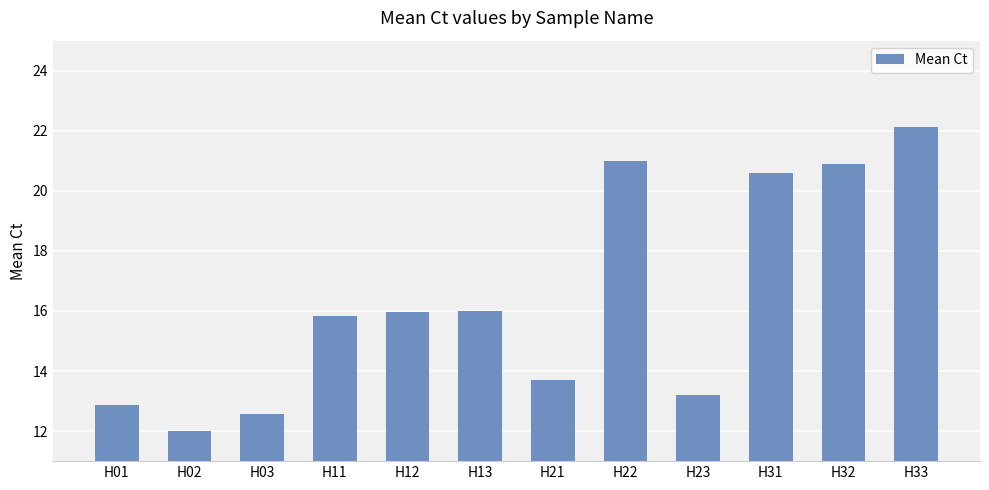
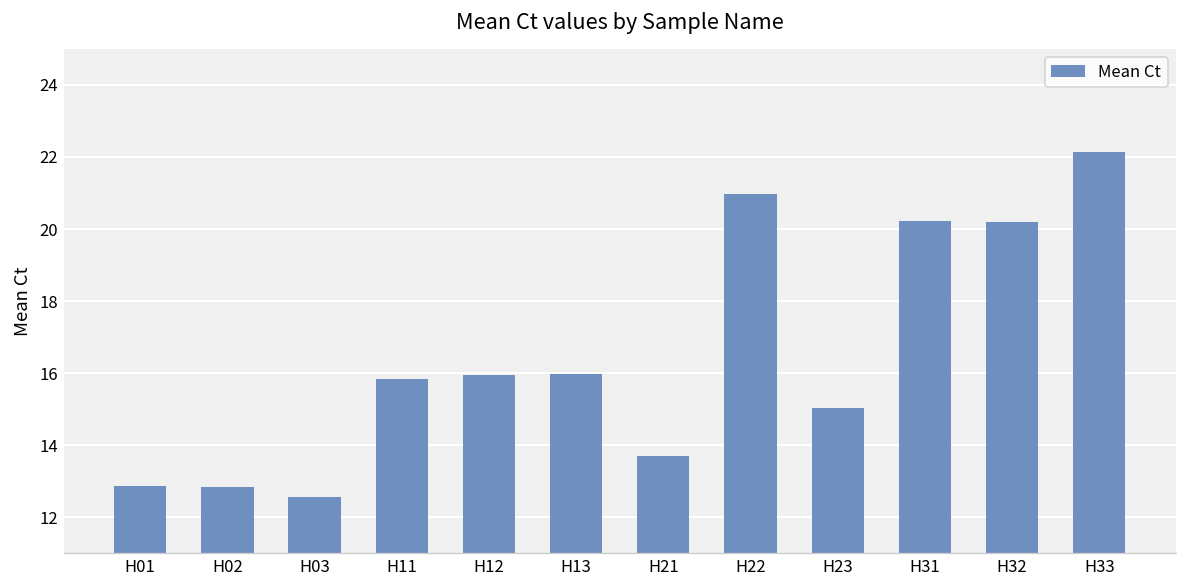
H02: 12.0 -> 12.8
H23: 13.2 -> 15.0
H31: 20.6 -> 20.2
H32: 20.9 -> 20.2
